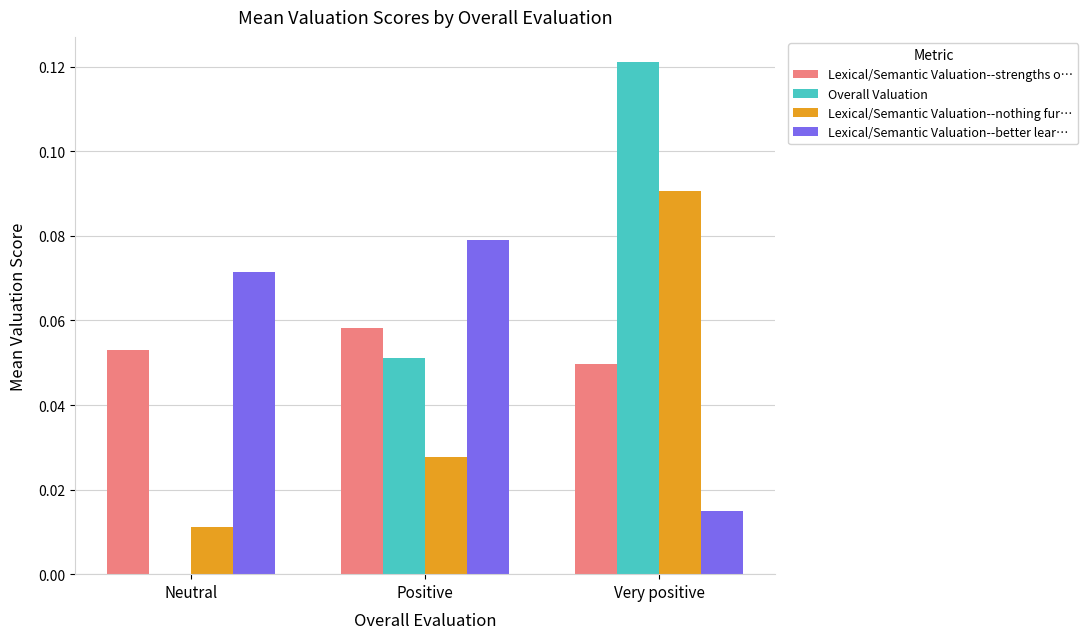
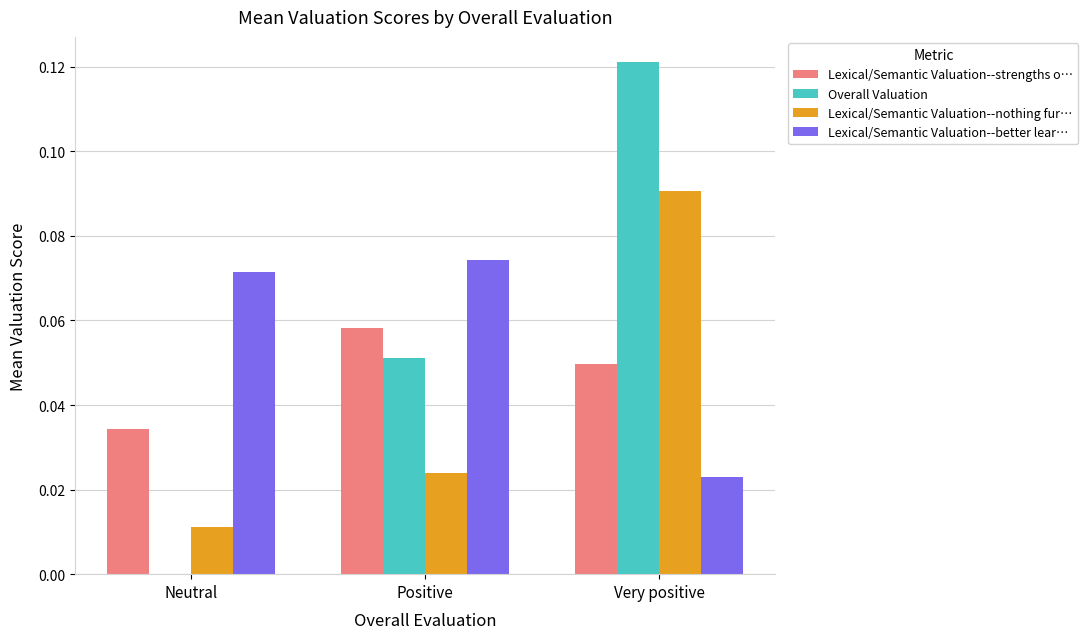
Lexical/Semantic Valuation--strengths o…, Neutral: 0.053 -> 0.034
Lexical/Semantic Valuation--nothing fur…, Positive: 0.028 -> 0.024
Lexical/Semantic Valuation--better lear…, Positive: 0.079 -> 0.074
Lexical/Semantic Valuation--better lear…, Very positive: 0.015 -> 0.023
